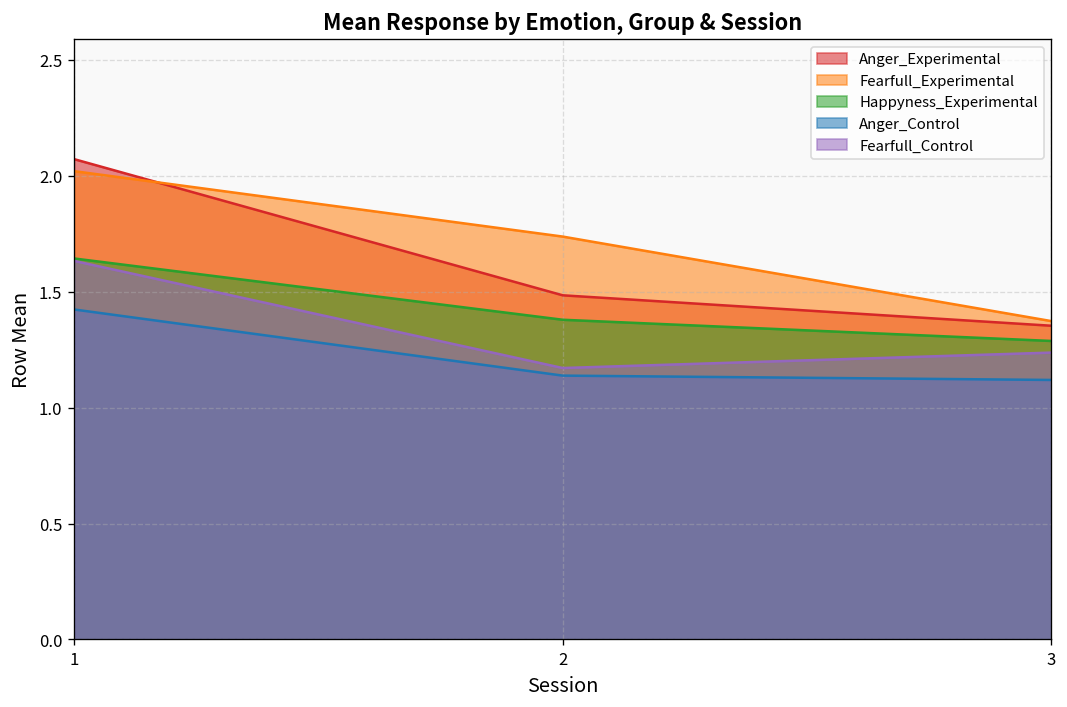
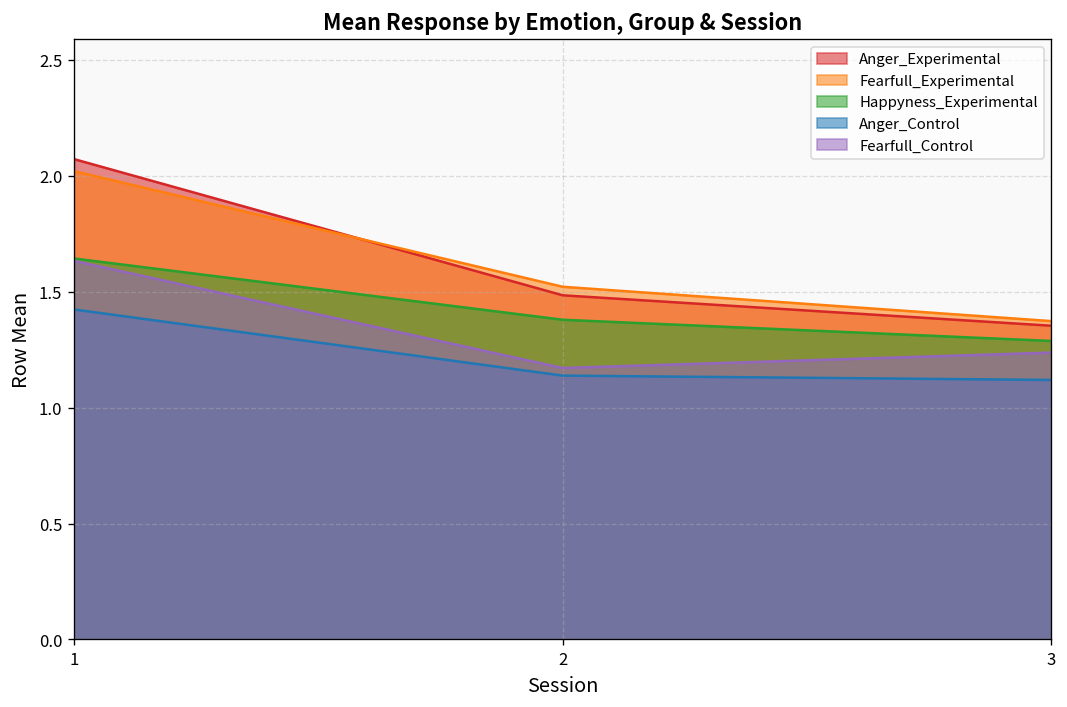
Fearfull_Experimental, 2: 1.74 -> 1.52
